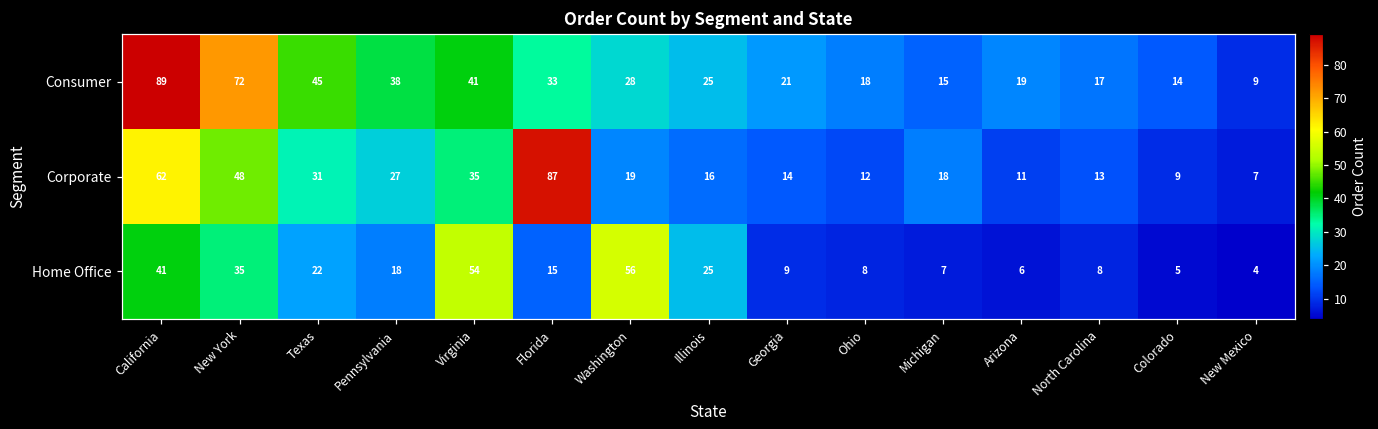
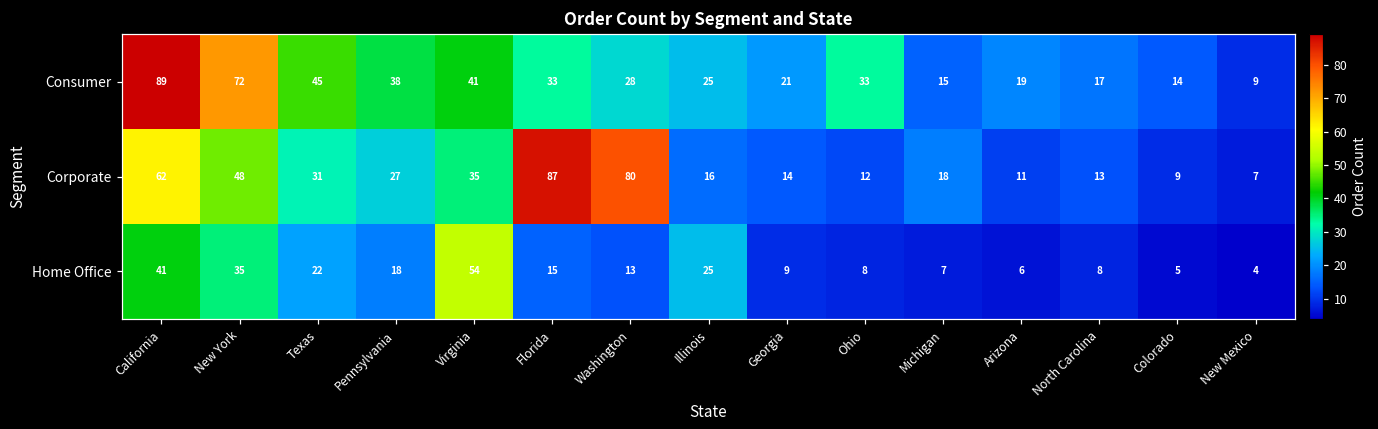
Consumer, Ohio: 18 -> 33
Corporate, Washington: 19 -> 80
Home Office, Washington: 56 -> 13
